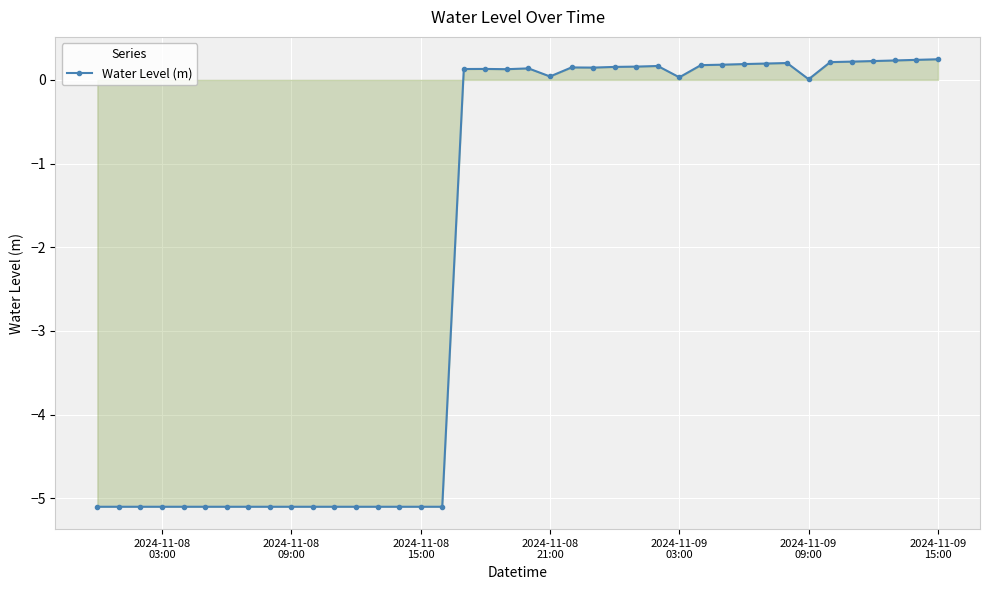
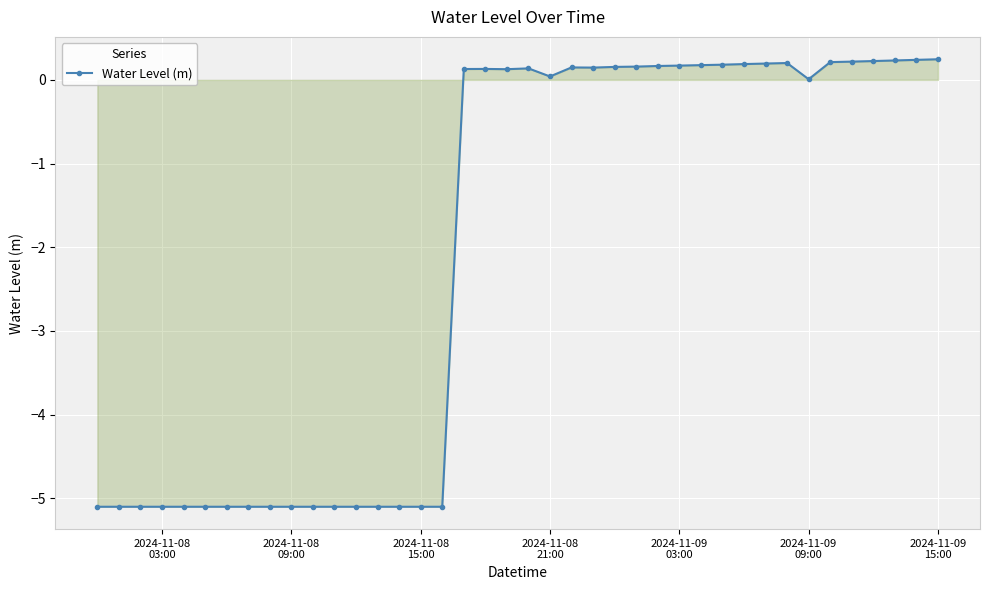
Water Level (m), 2024-11-09 03:00: 0.0 -> 0.2
